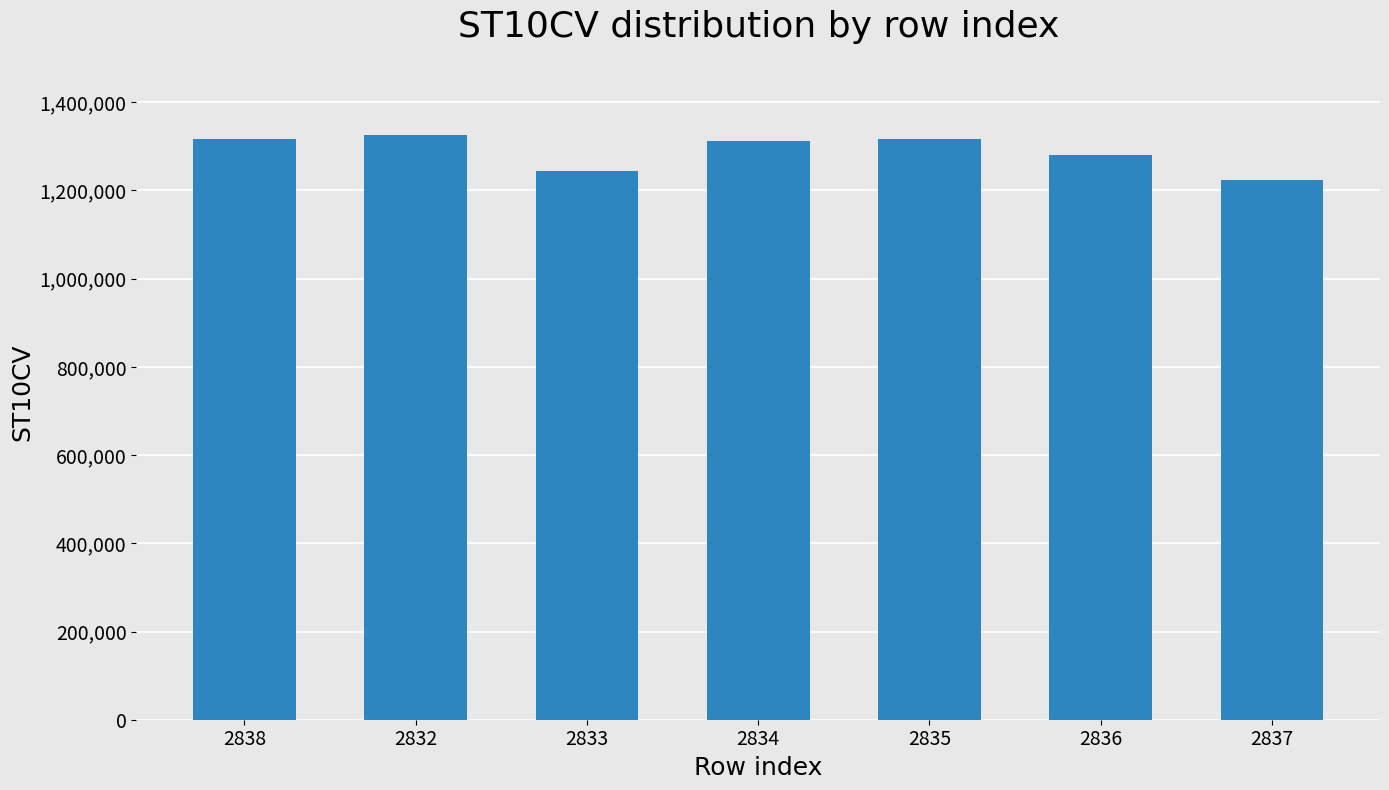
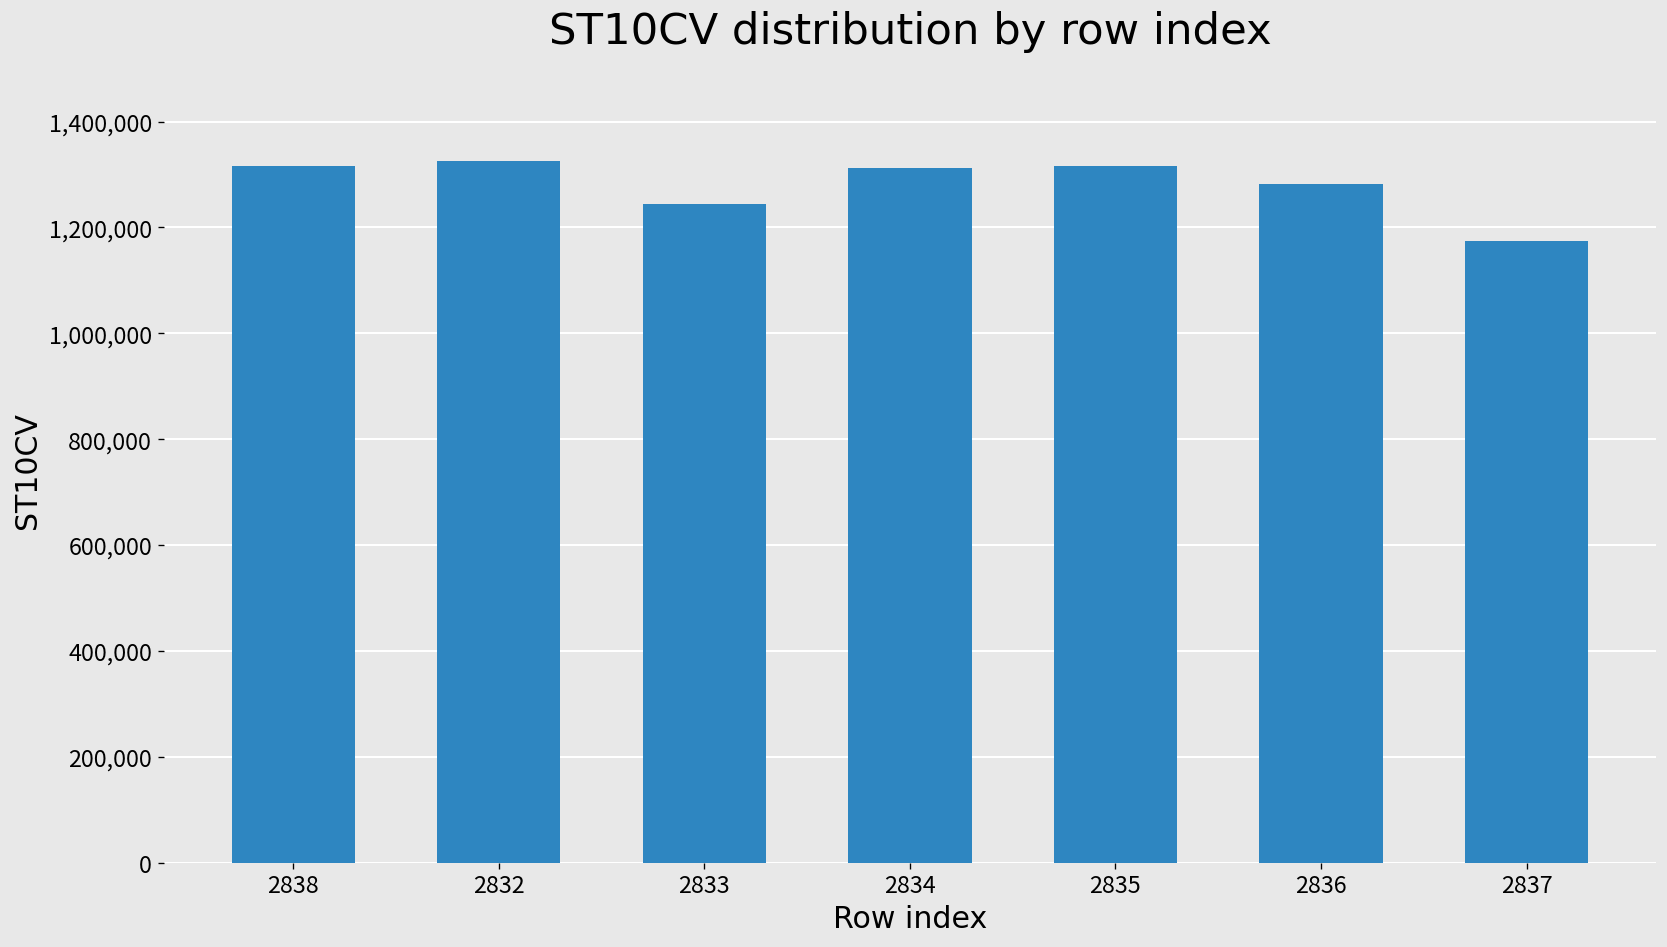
2837: 1,220,000 -> 1,180,000
